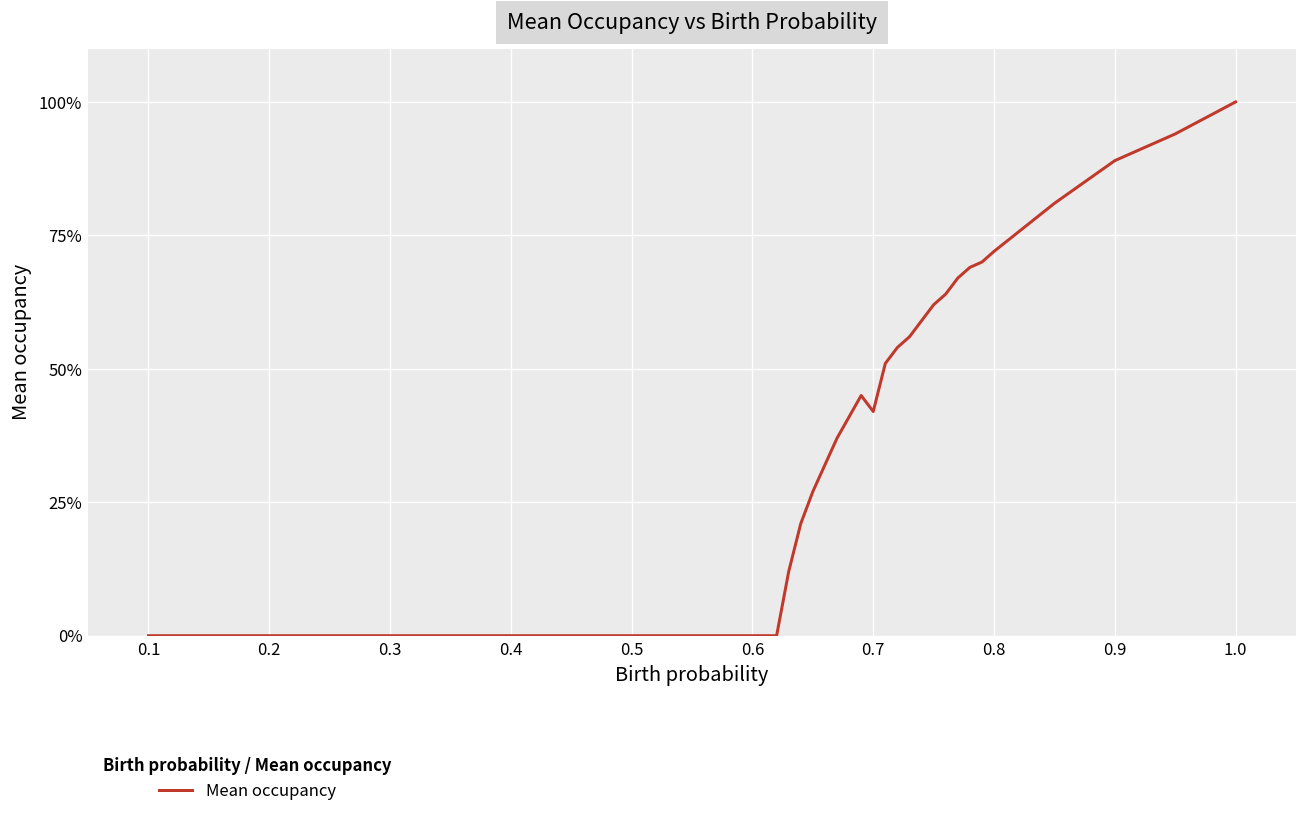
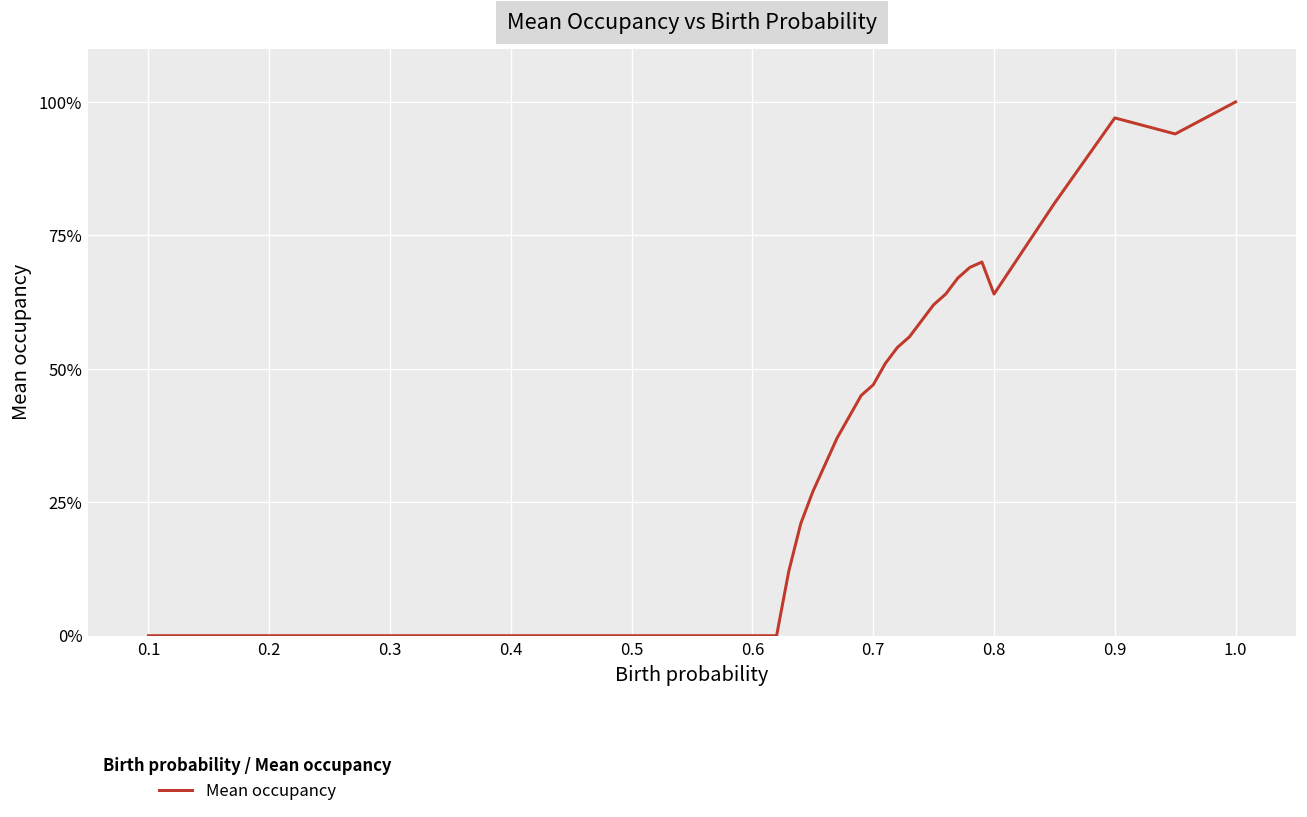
0.7: 42% -> 47%
0.8: 72% -> 64%
0.9: 89% -> 97%
